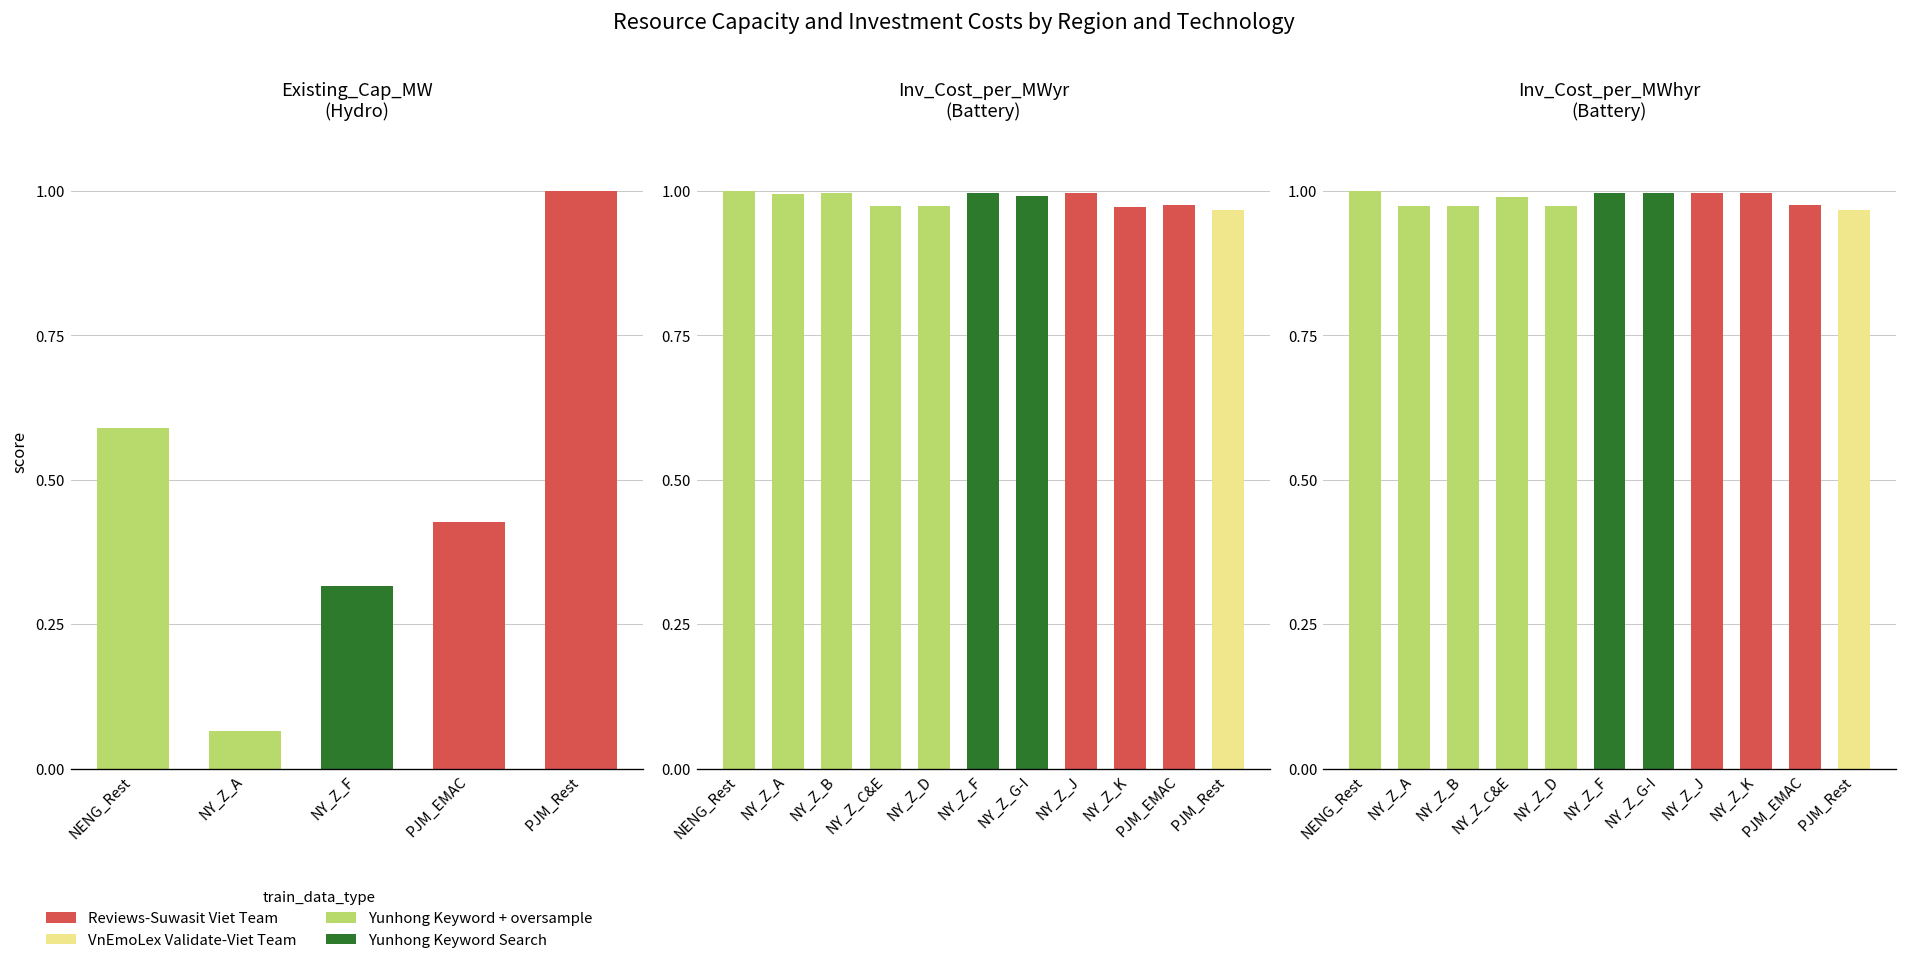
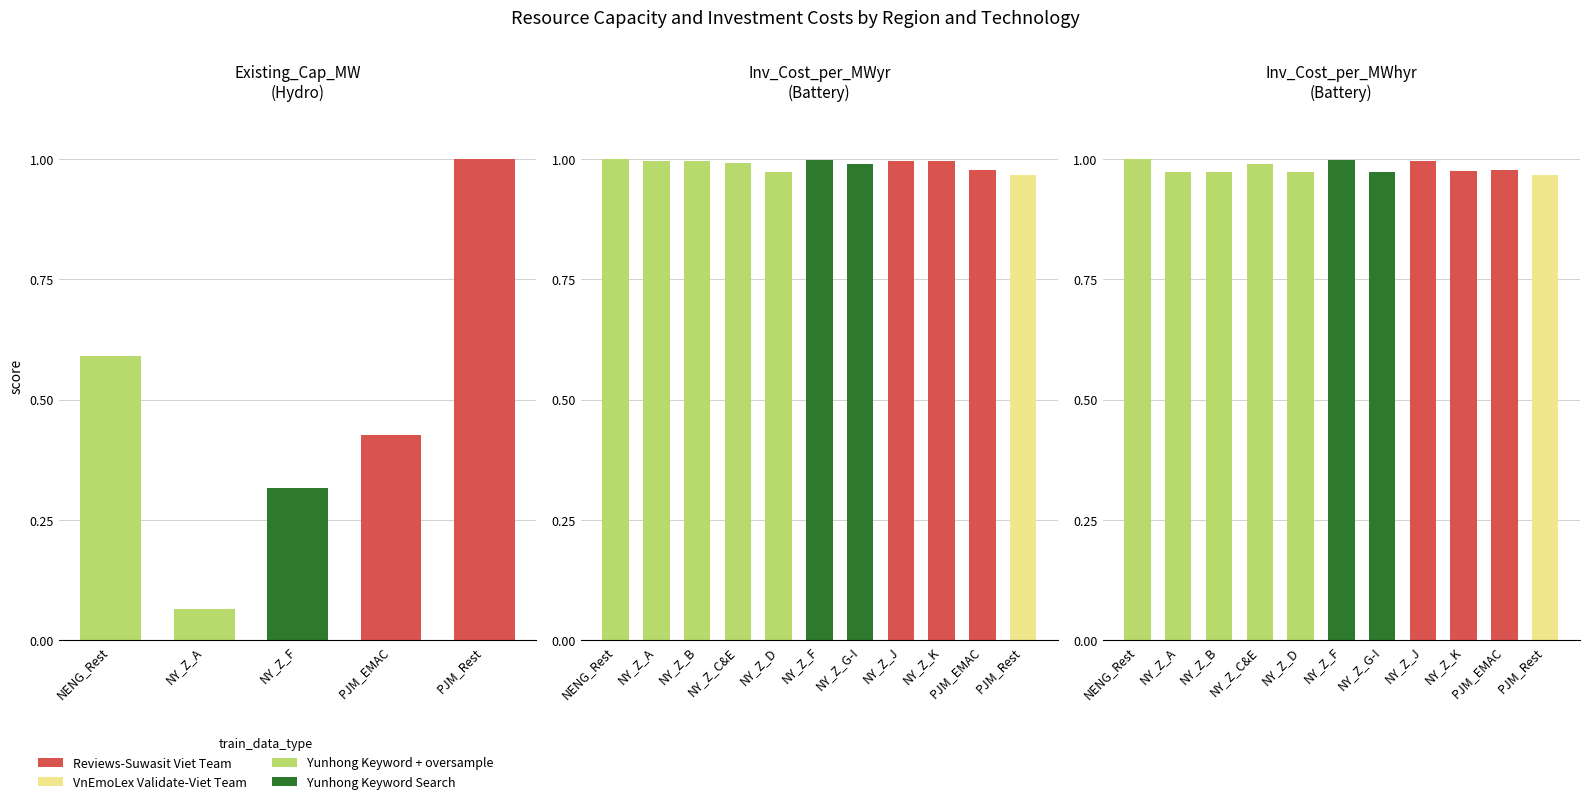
Inv_Cost_per_MWyr (Battery), NY_Z_C&E: 0.97 -> 0.99
Inv_Cost_per_MWyr (Battery), NY_Z_K: 0.97 -> 1.00
Inv_Cost_per_MWhyr (Battery), NY_Z_G-I: 1.00 -> 0.97
Inv_Cost_per_MWhyr (Battery), NY_Z_K: 1.00 -> 0.98
